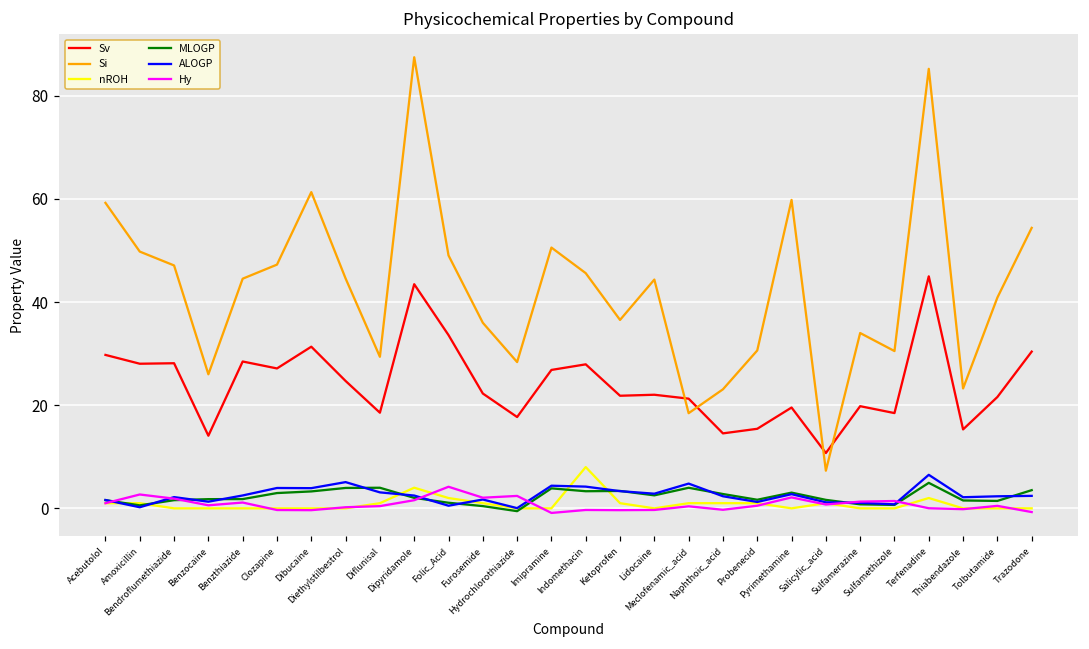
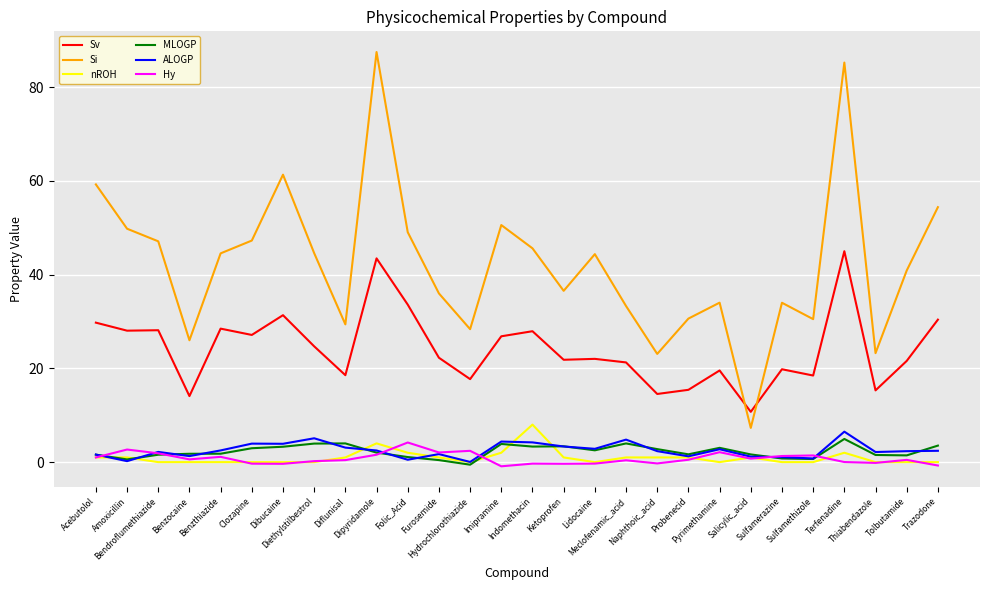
nROH, Imipramine: 0 -> 2
Si, Meclofenamic_acid: 18 -> 33
Si, Pyrimethamine: 60 -> 34
